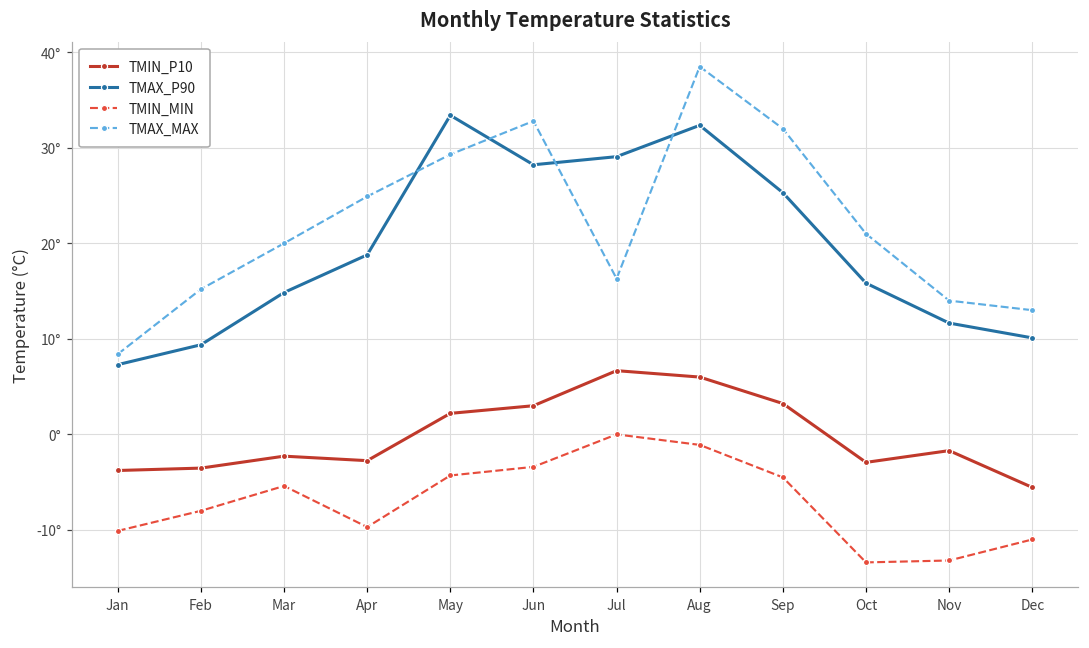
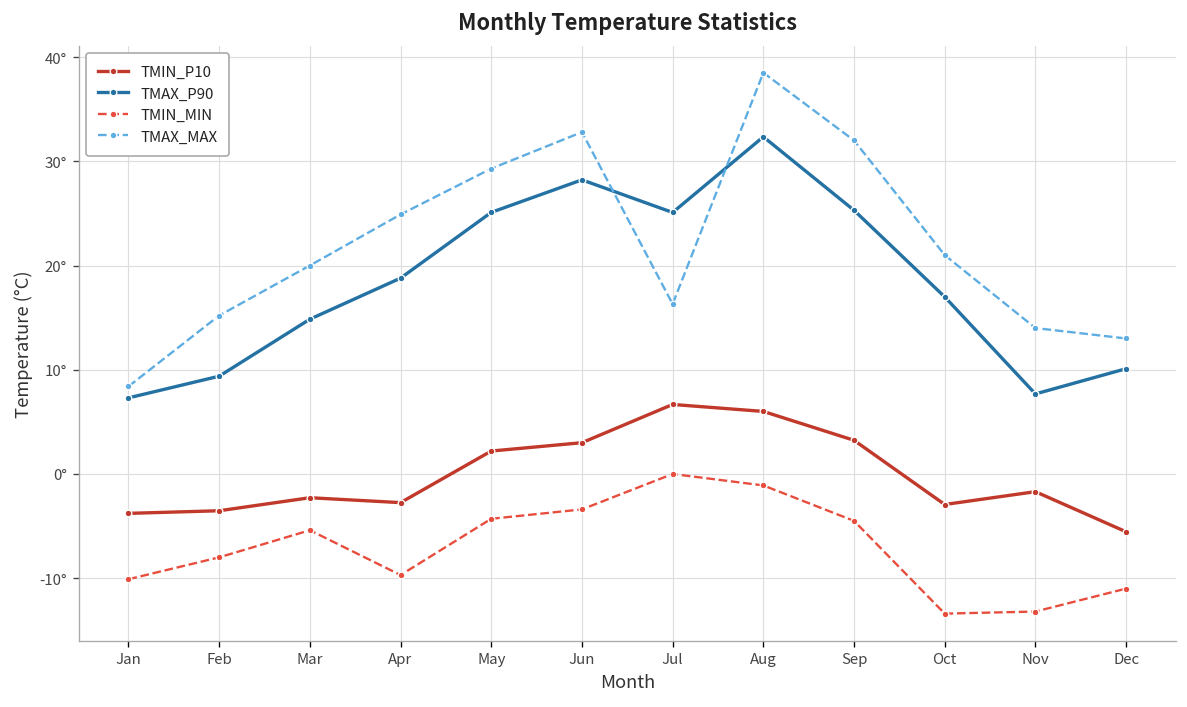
TMAX_P90, May: 33° -> 25°
TMAX_P90, Jul: 29° -> 25°
TMAX_P90, Oct: 16° -> 17°
TMAX_P90, Nov: 12° -> 8°
